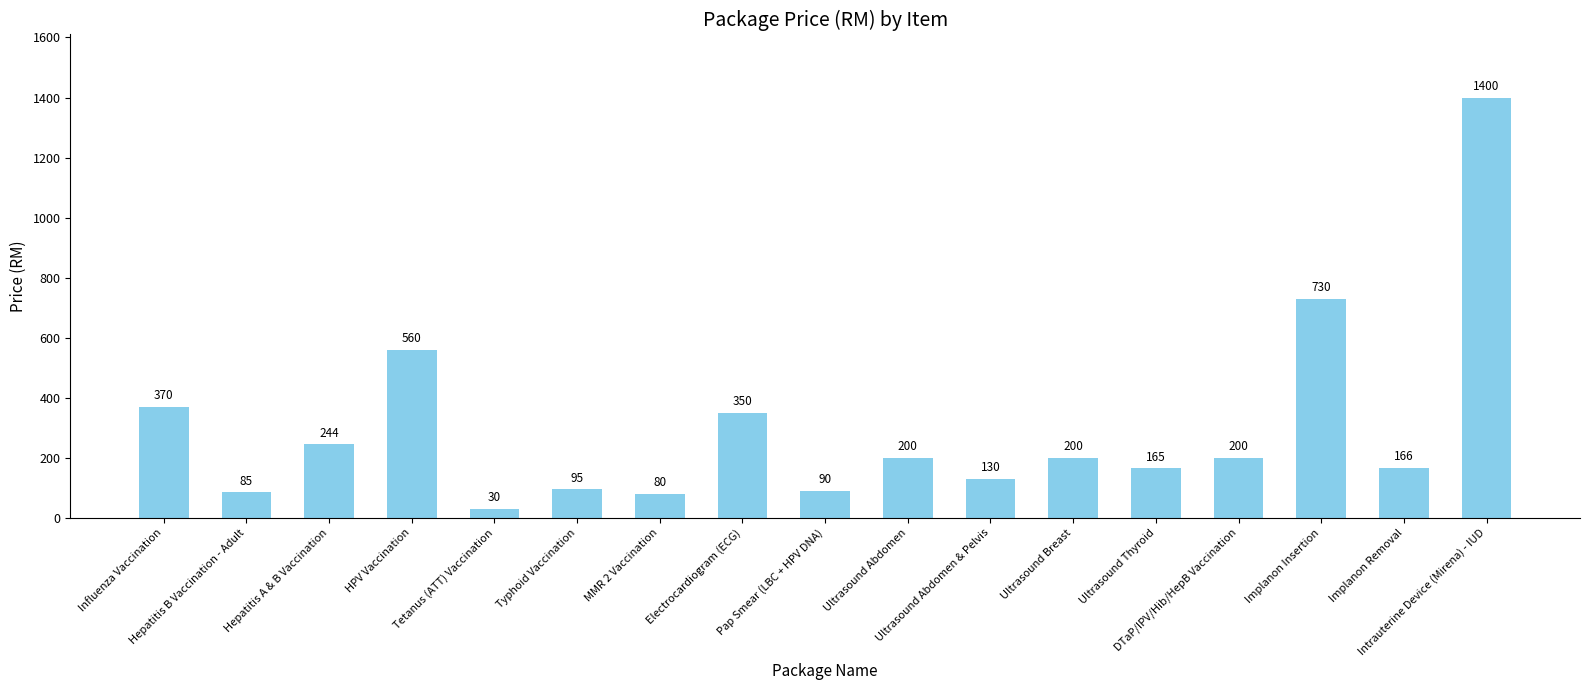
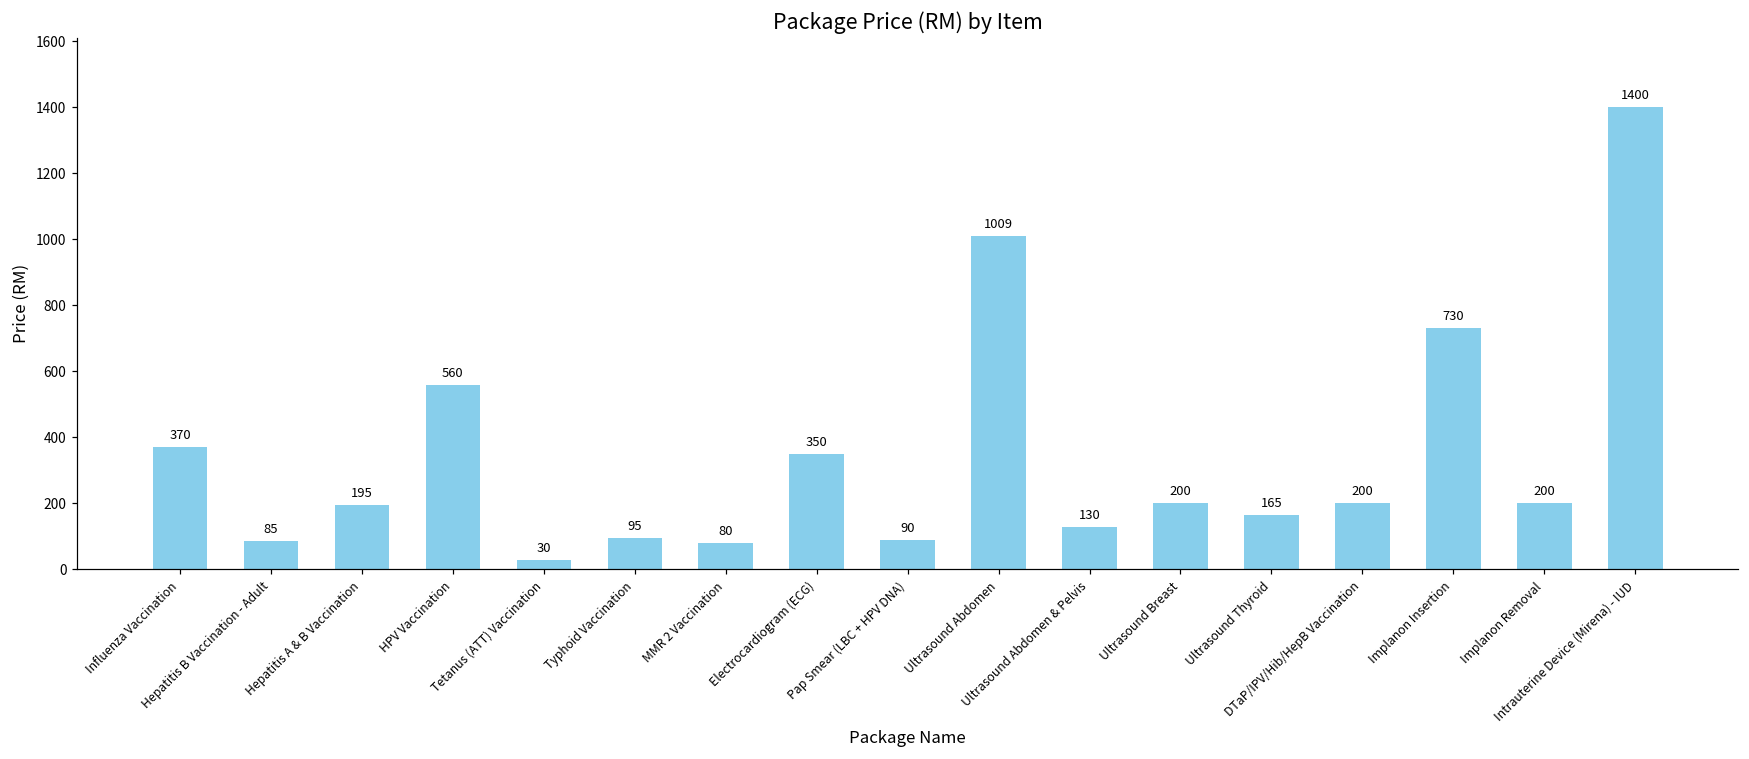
Hepatitis A & B Vaccination: 244 -> 195
Ultrasound Abdomen: 200 -> 1009
Implanon Removal: 166 -> 200
